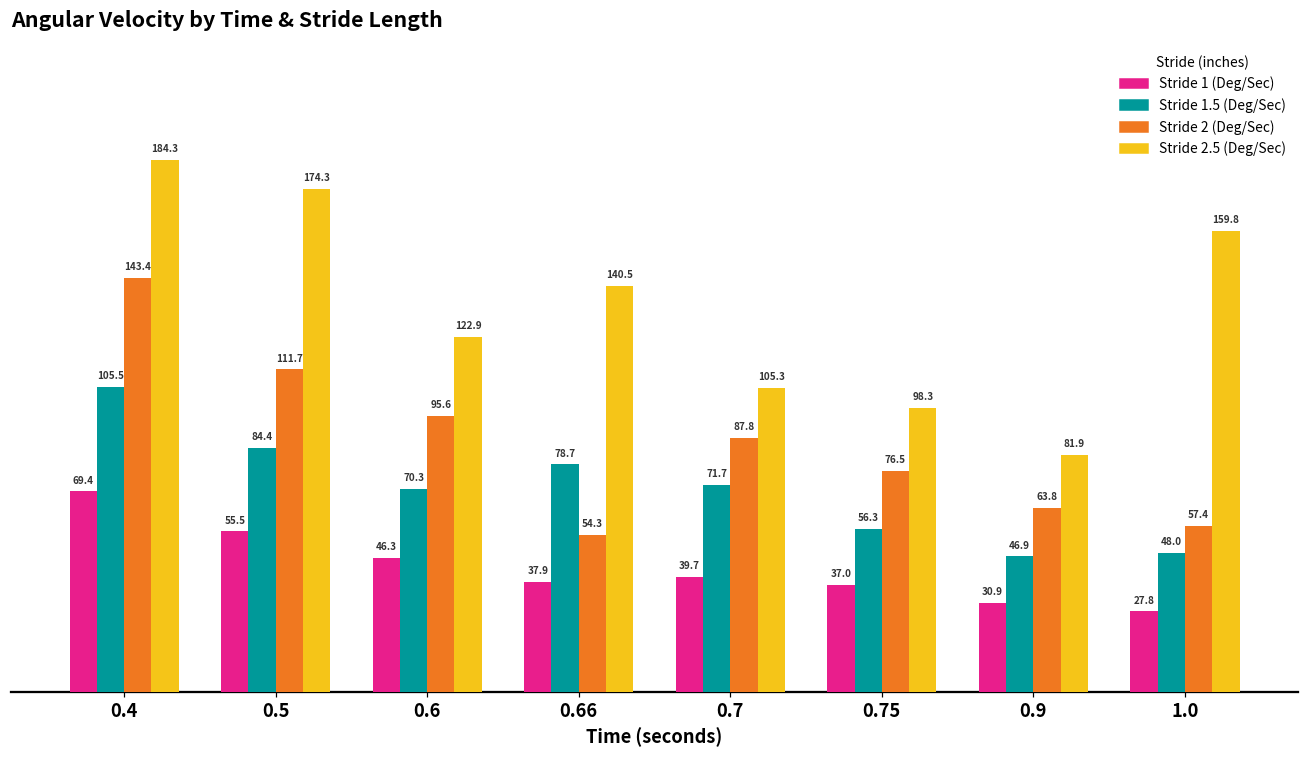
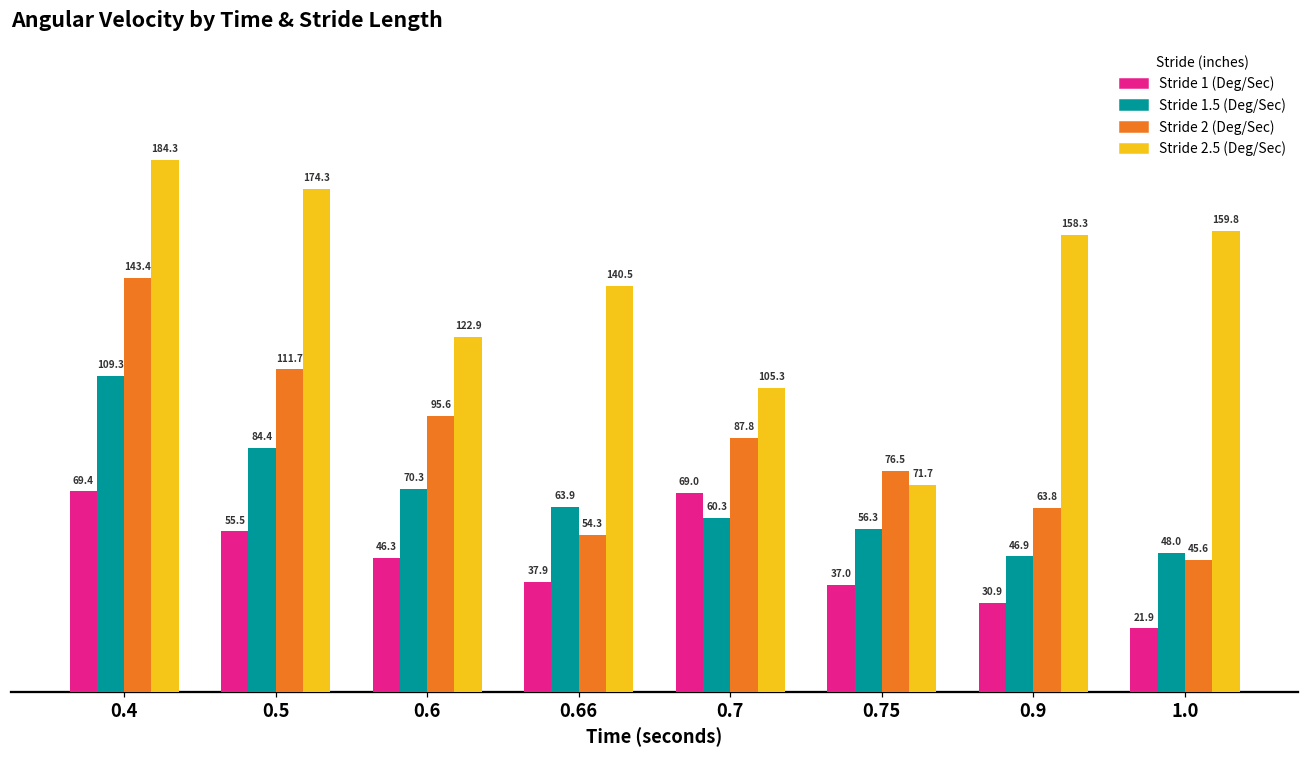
Stride 1.5 (Deg/Sec), 0.4: 105.5 -> 109.3
Stride 1.5 (Deg/Sec), 0.66: 78.7 -> 63.9
Stride 1 (Deg/Sec), 0.7: 39.7 -> 69.0
Stride 1.5 (Deg/Sec), 0.7: 71.7 -> 60.3
Stride 2.5 (Deg/Sec), 0.75: 98.3 -> 71.7
Stride 2.5 (Deg/Sec), 0.9: 81.9 -> 158.3
Stride 1 (Deg/Sec), 1.0: 27.8 -> 21.9
Stride 2 (Deg/Sec), 1.0: 57.4 -> 45.6
